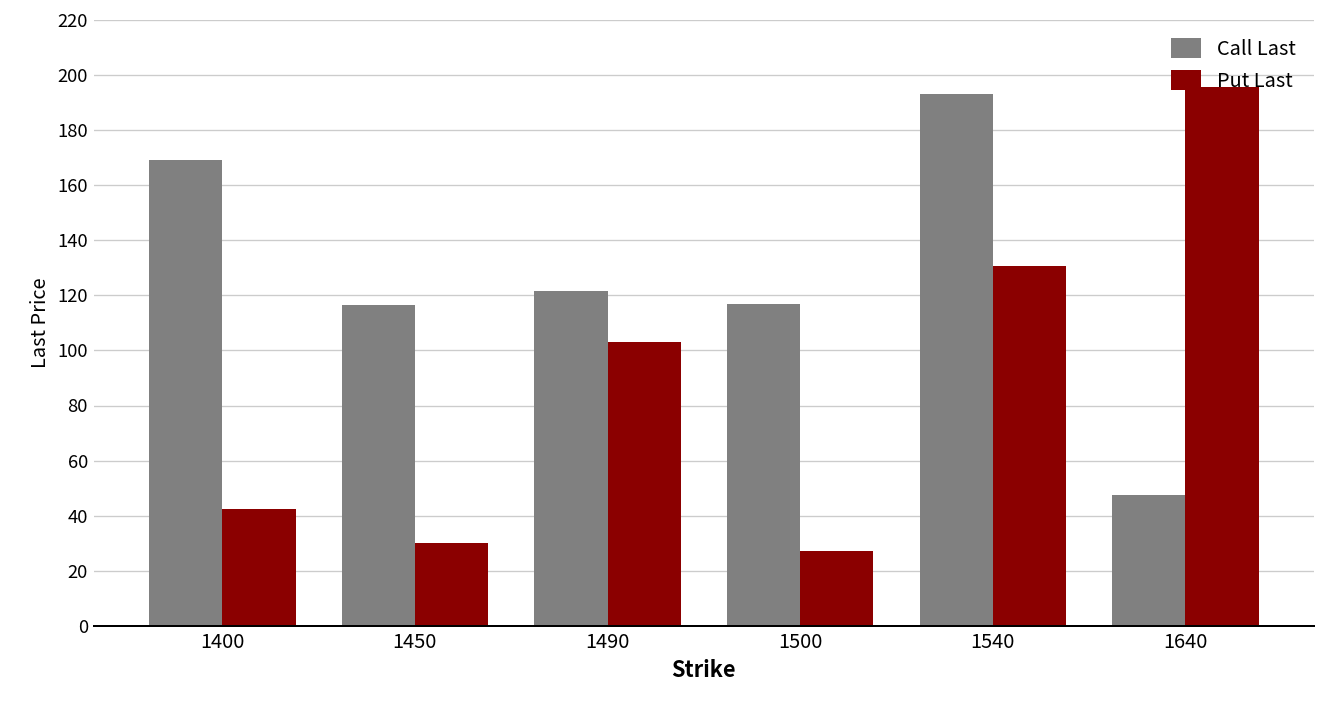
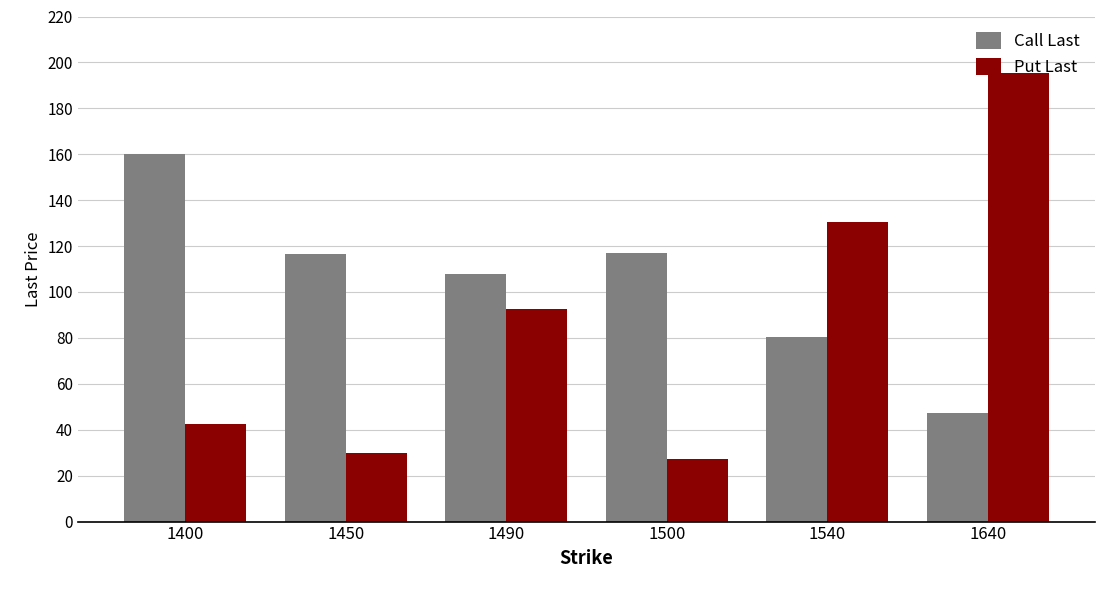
Call Last, 1400: 169 -> 160
Call Last, 1490: 122 -> 108
Put Last, 1490: 103 -> 92
Call Last, 1540: 193 -> 80
